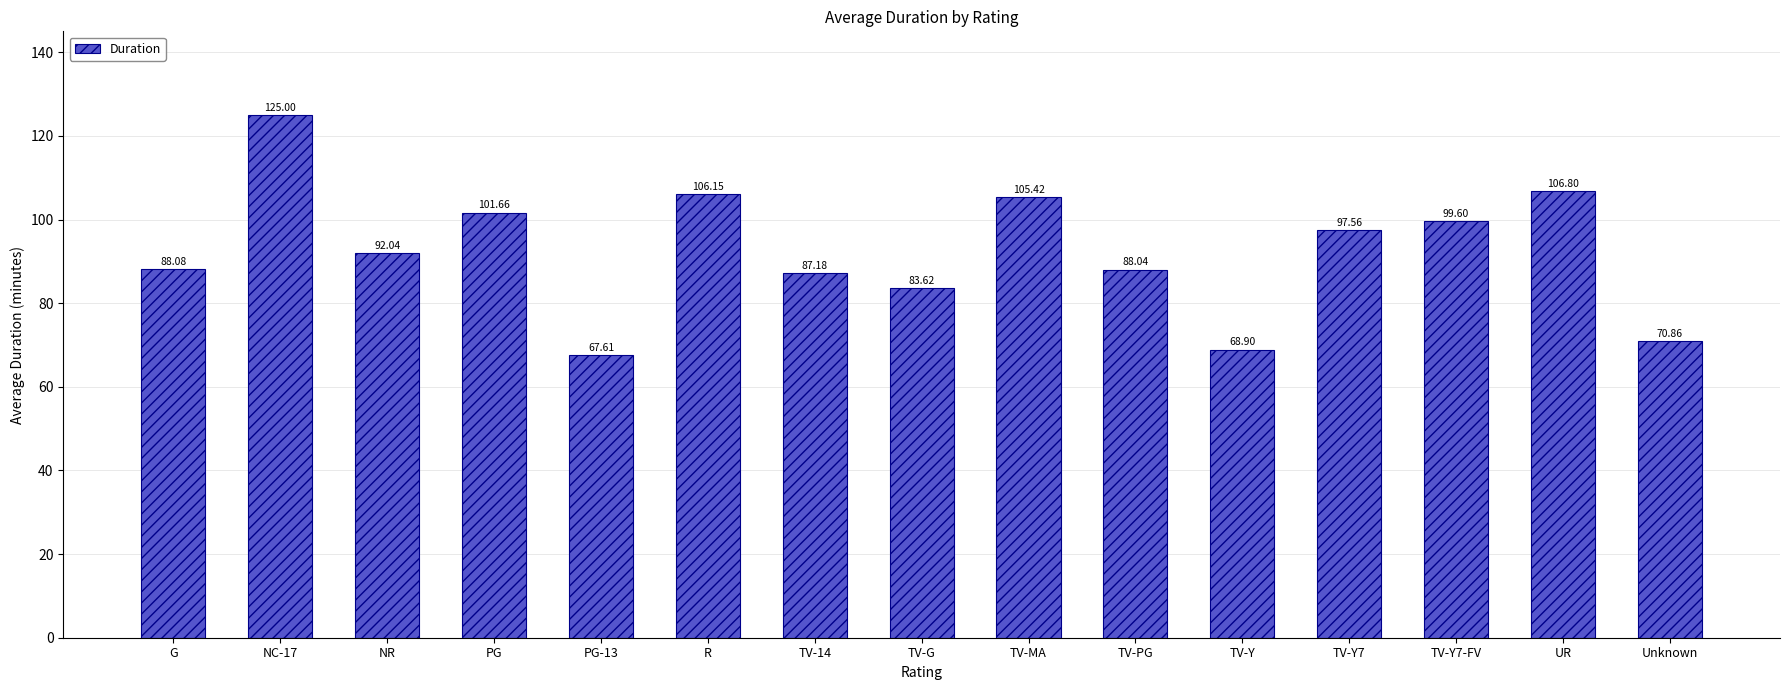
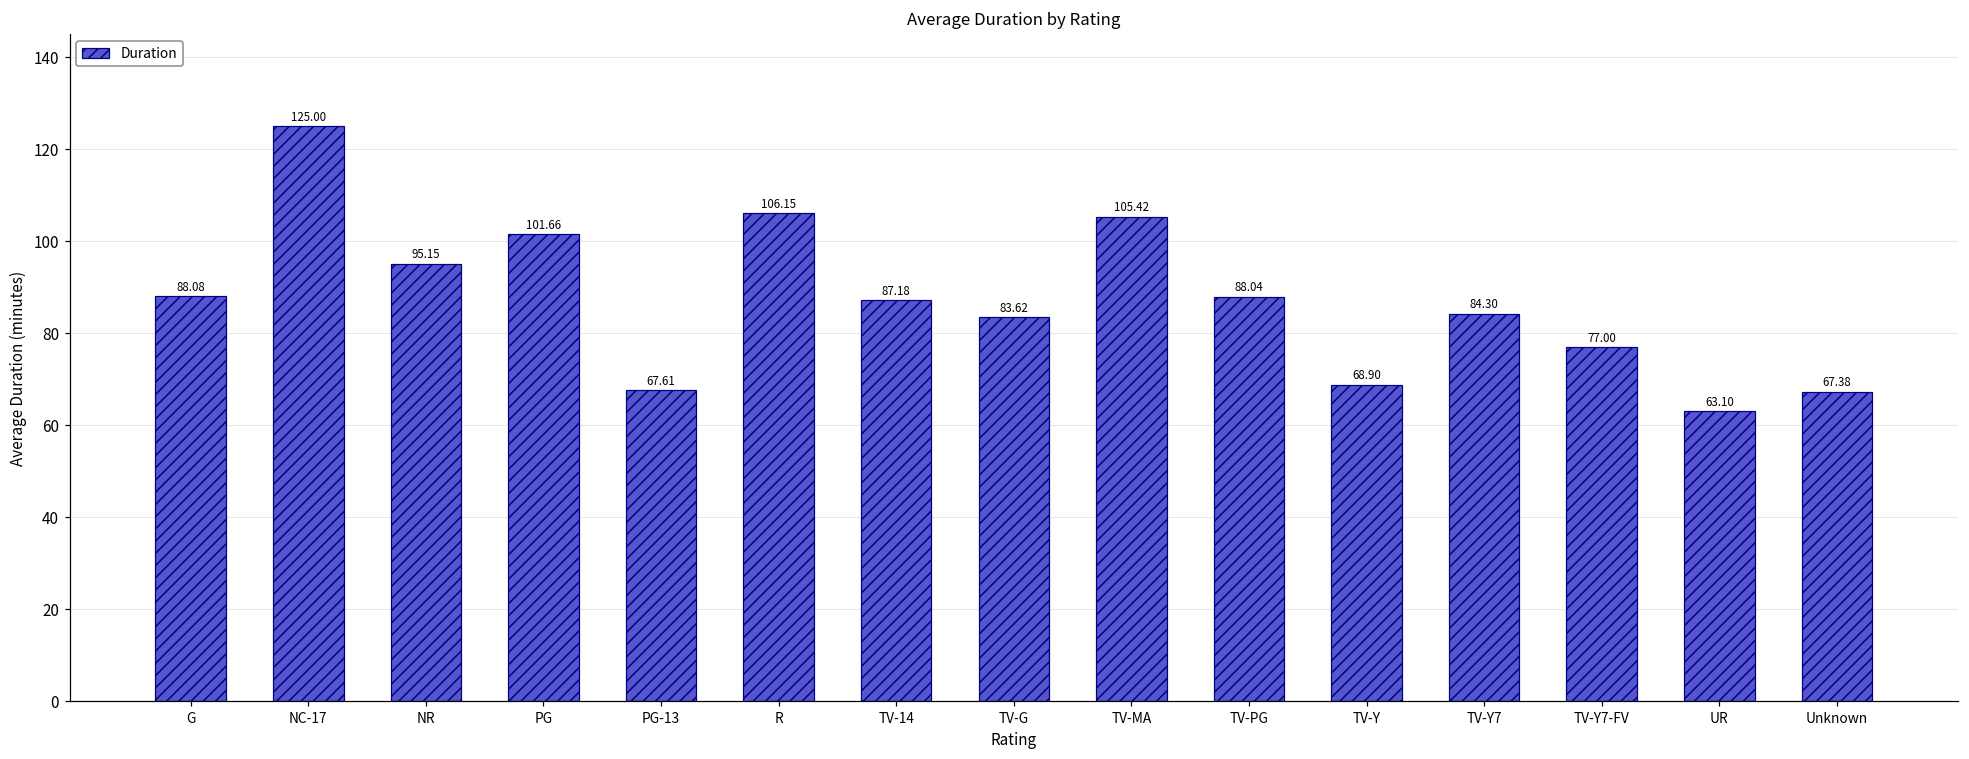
NR: 92.04 -> 95.15
TV-Y7: 97.56 -> 84.30
TV-Y7-FV: 99.60 -> 77.00
UR: 106.80 -> 63.10
Unknown: 70.86 -> 67.38
